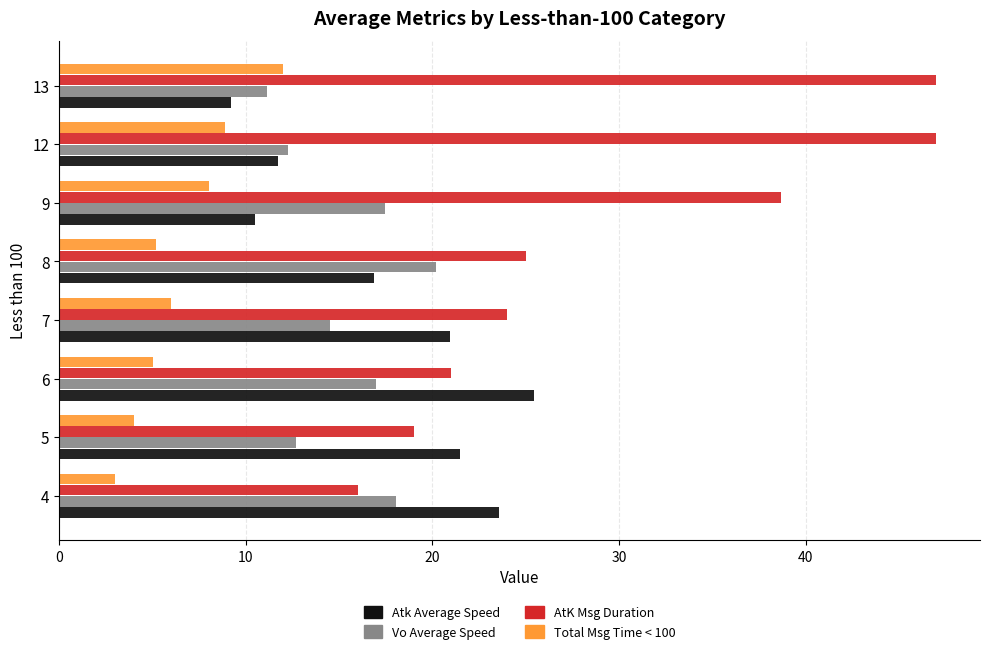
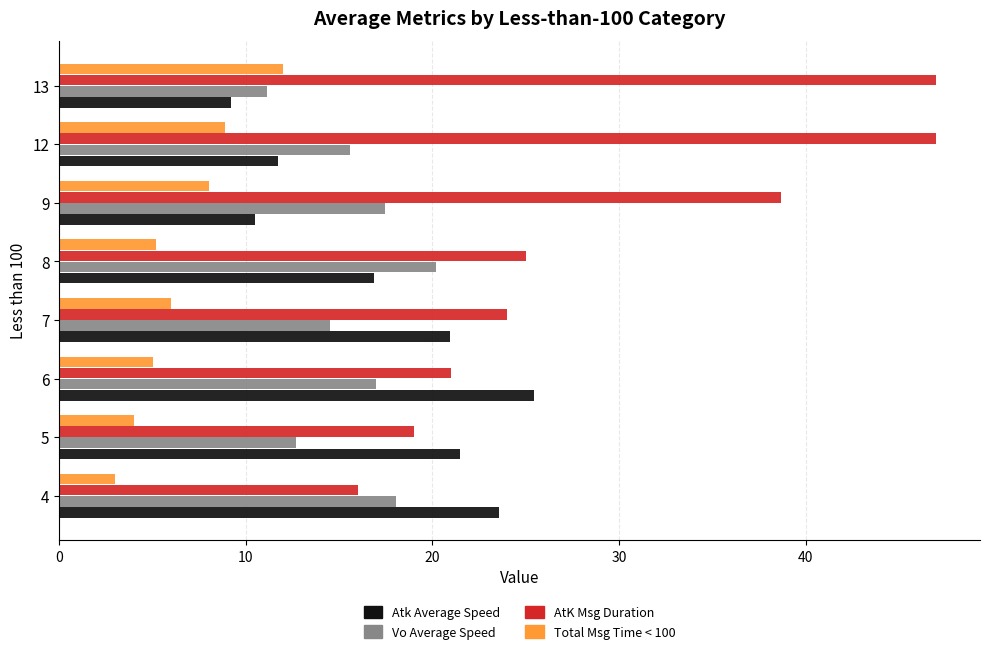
Vo Average Speed, 12: 12.3 -> 15.6
